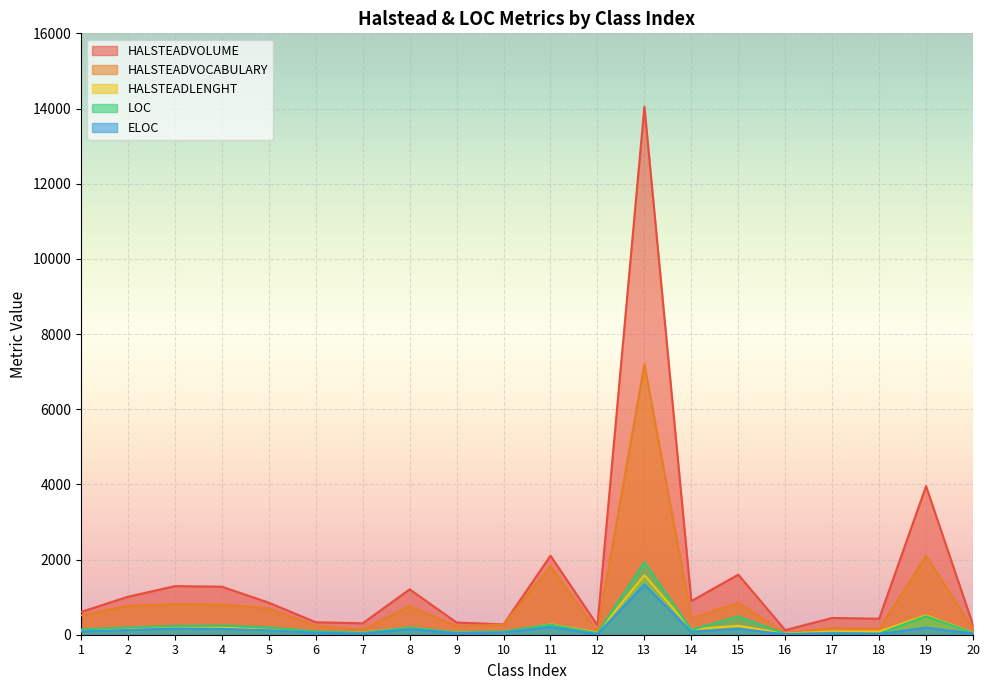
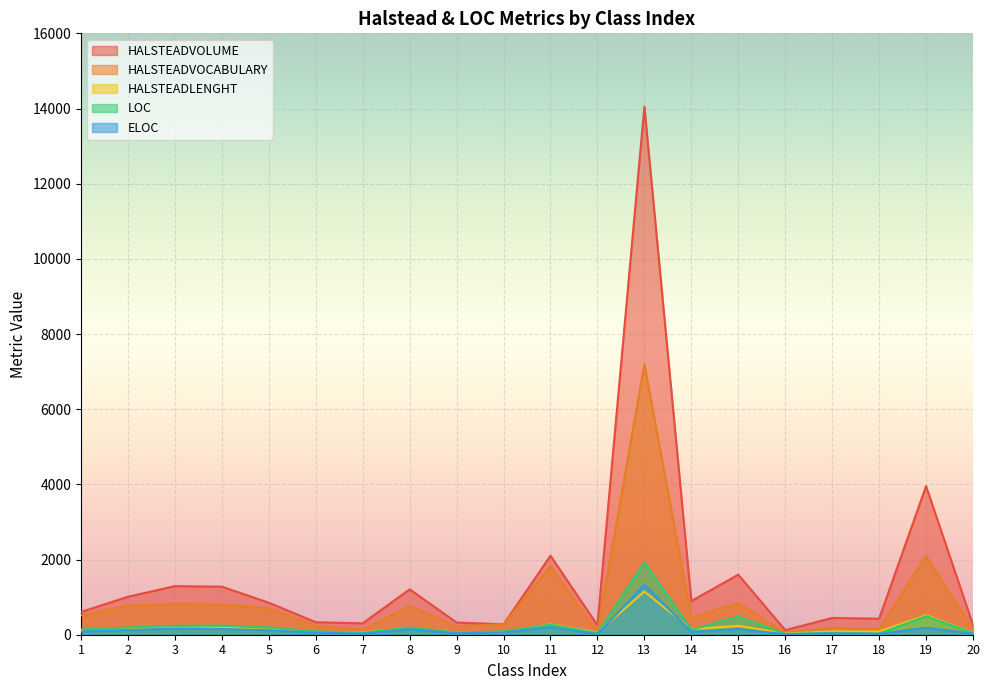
HALSTEADLENGHT, 13: 1600 -> 1200
